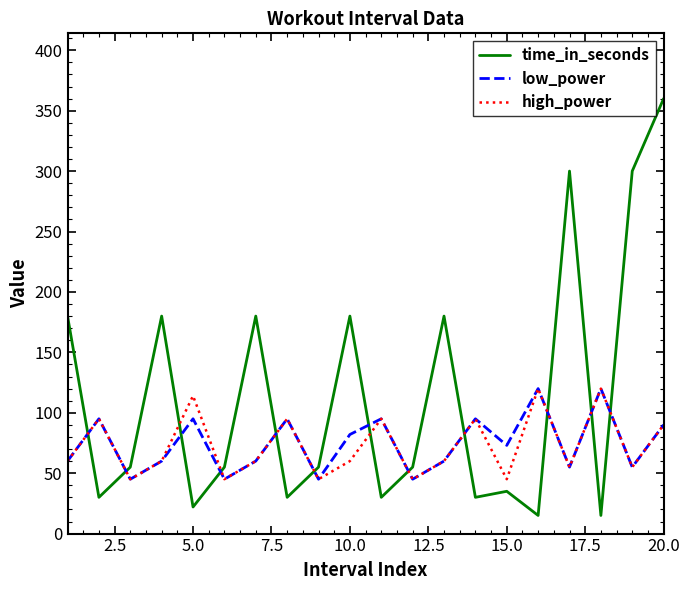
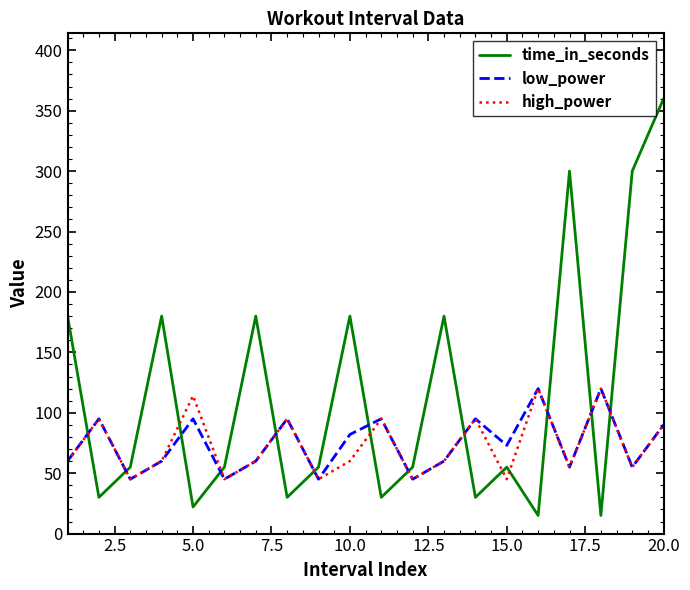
time_in_seconds, 15.0: 35 -> 55
